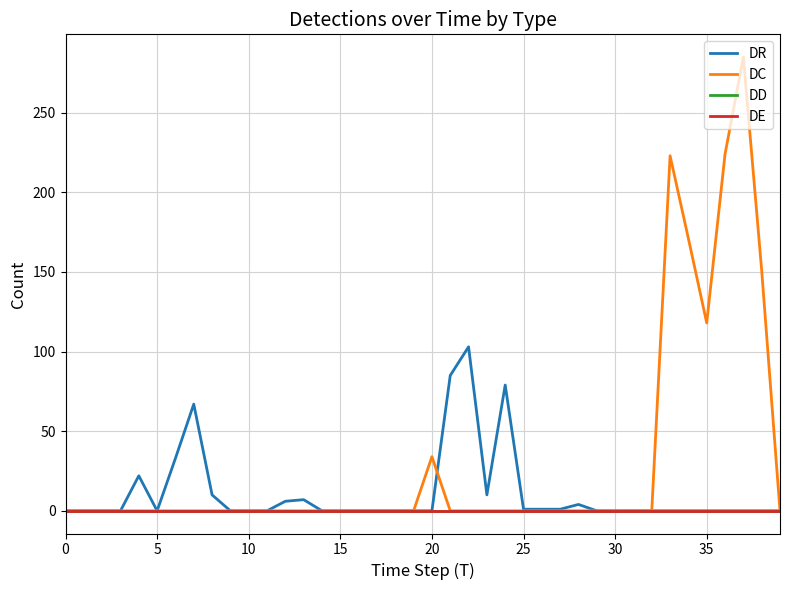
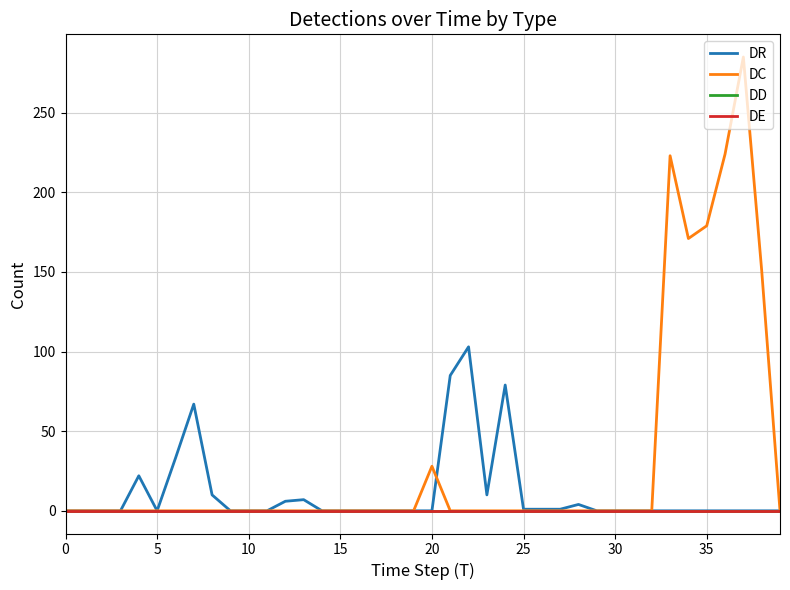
DC, 20: 34 -> 28
DC, 35: 118 -> 179
